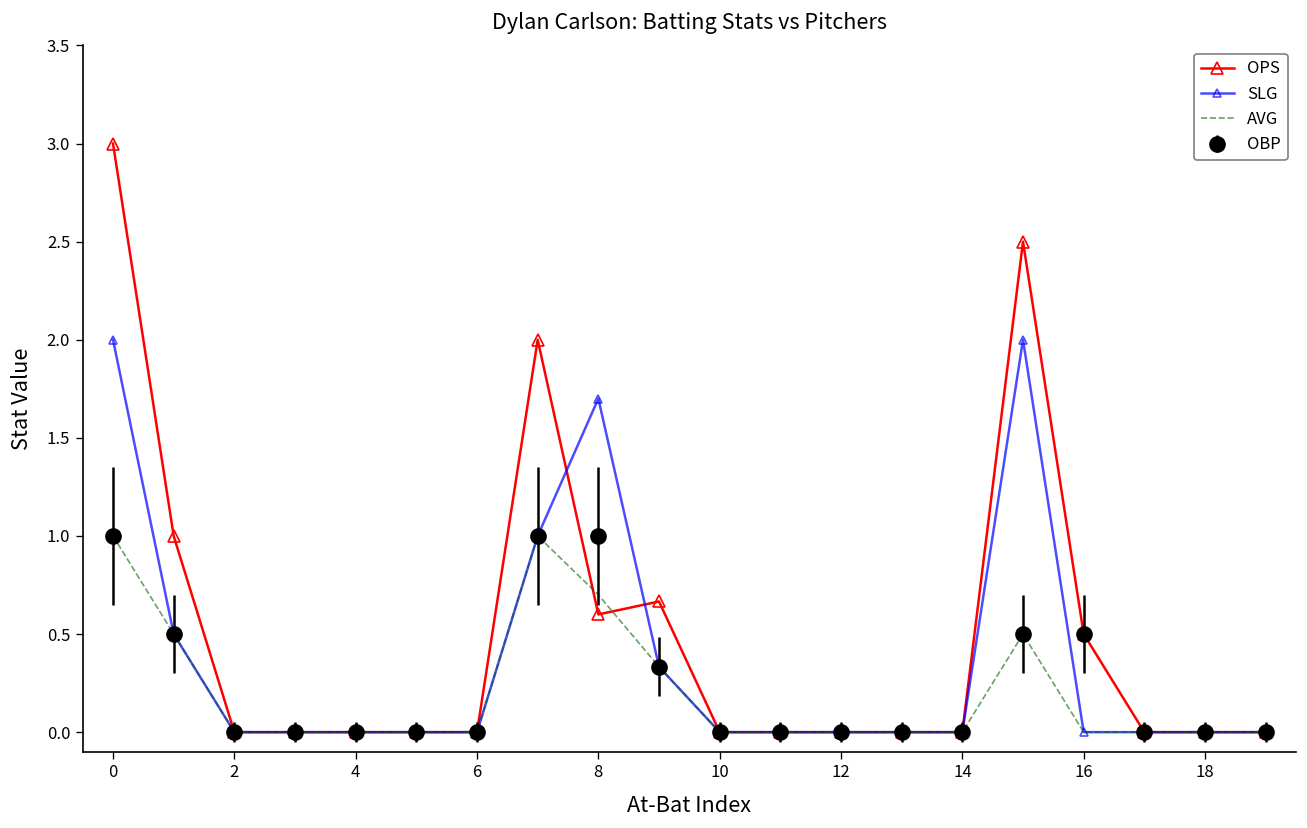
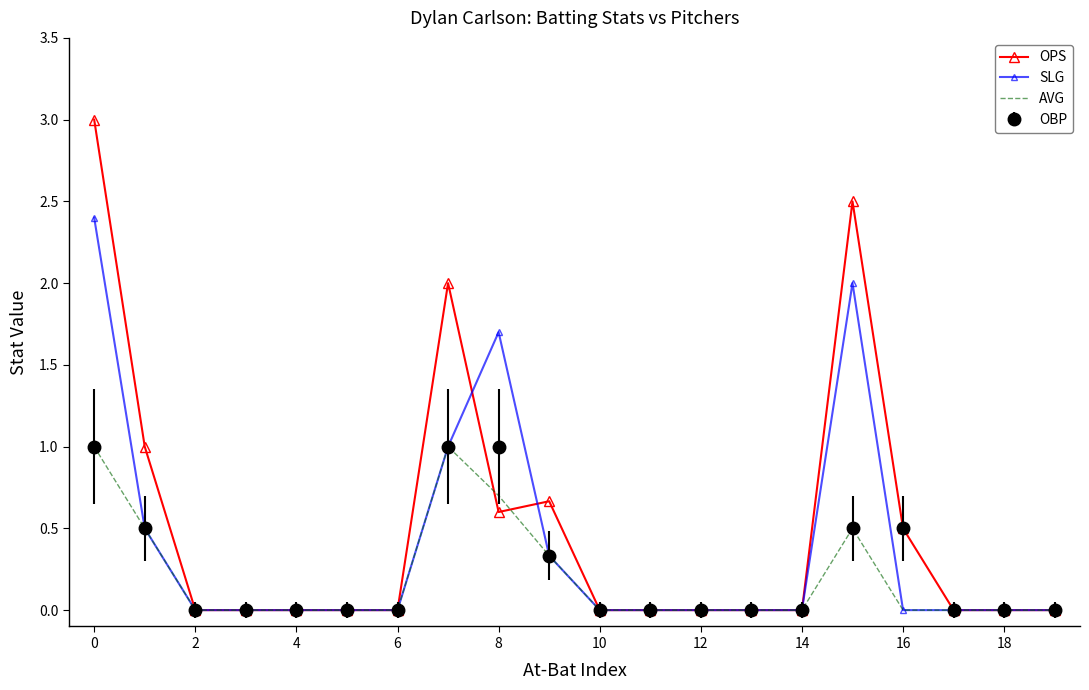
SLG, 0: 2.0 -> 2.4
